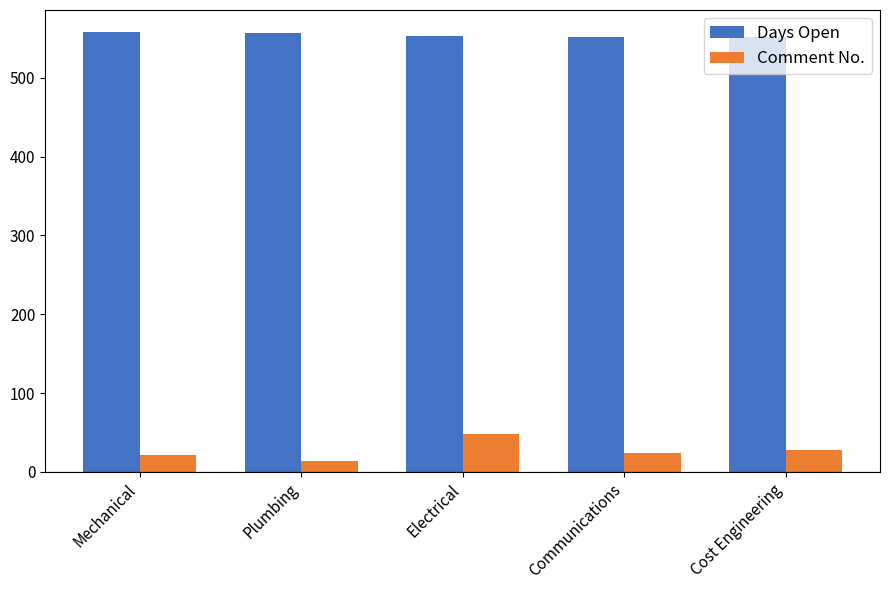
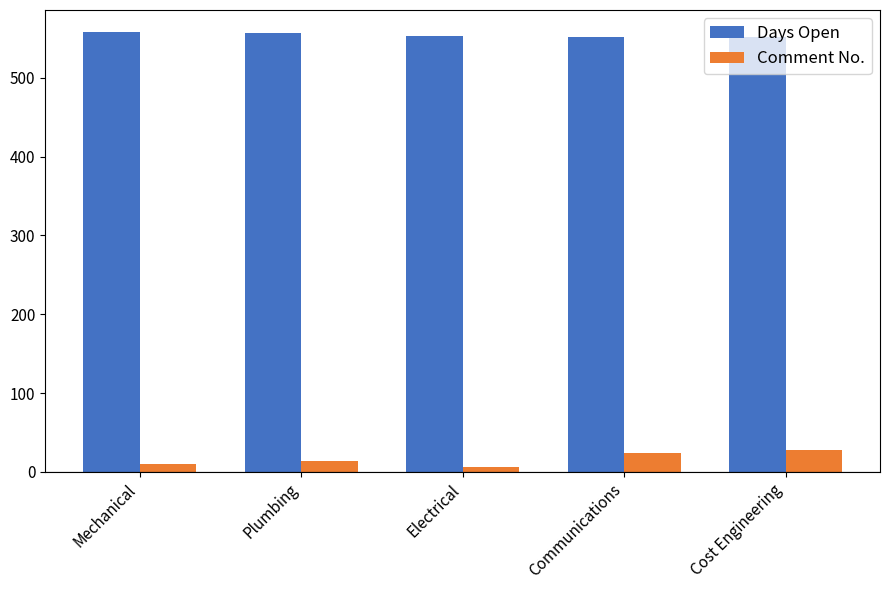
Comment No., Mechanical: 20 -> 10
Comment No., Electrical: 50 -> 10
